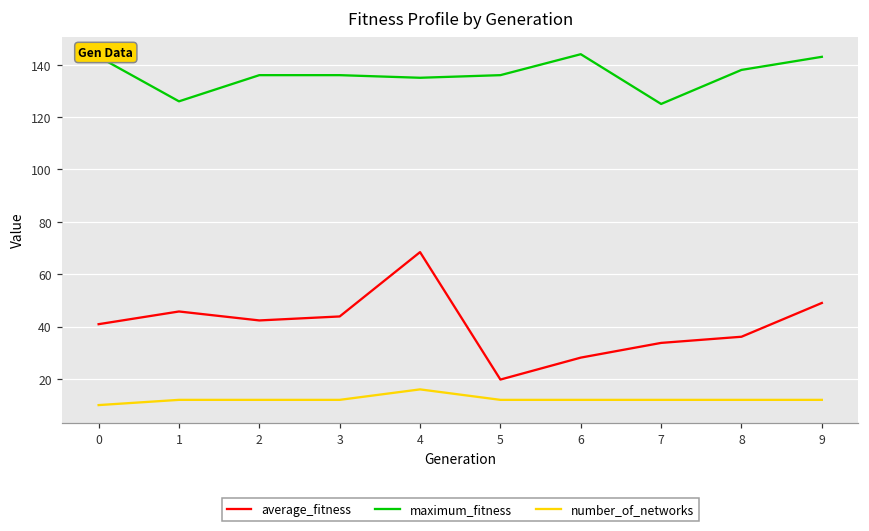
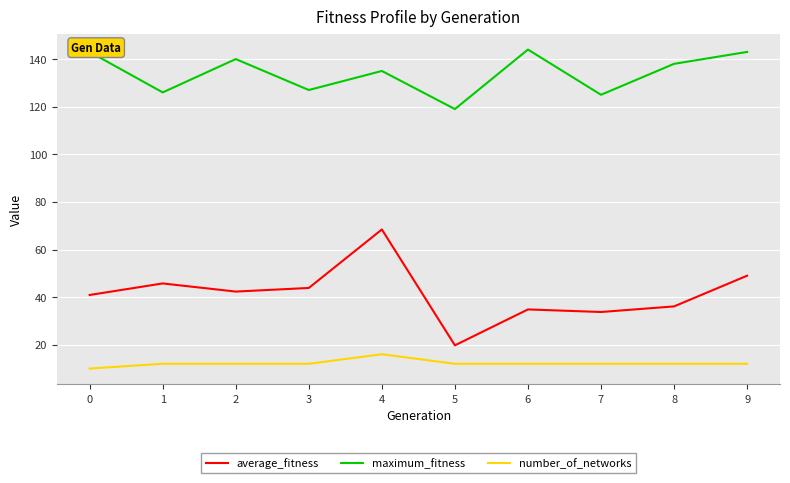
maximum_fitness, 2: 136 -> 140
maximum_fitness, 3: 136 -> 127
maximum_fitness, 5: 136 -> 119
average_fitness, 6: 28 -> 35
